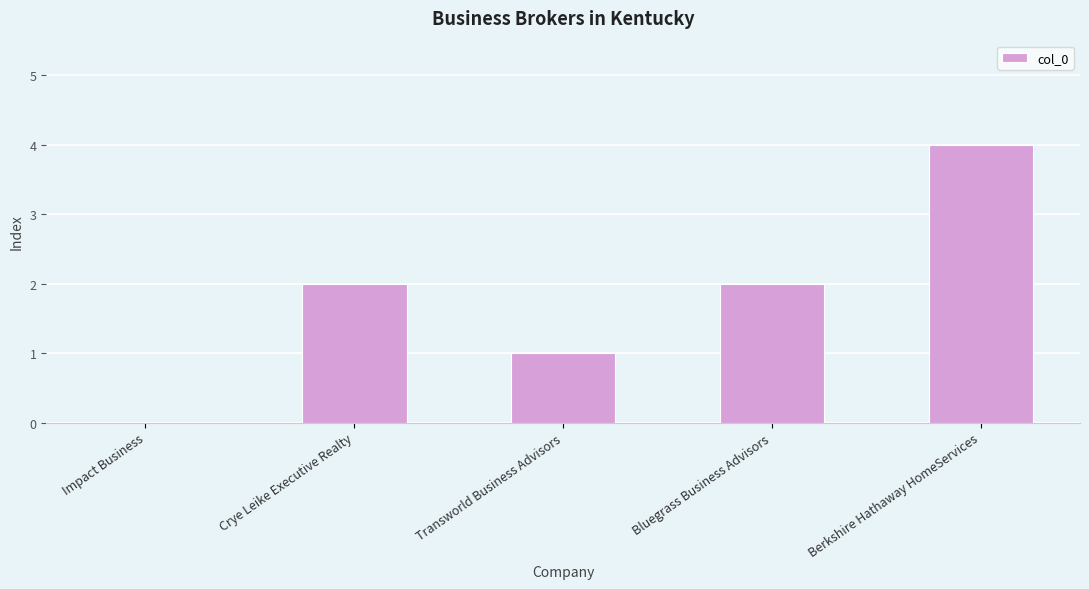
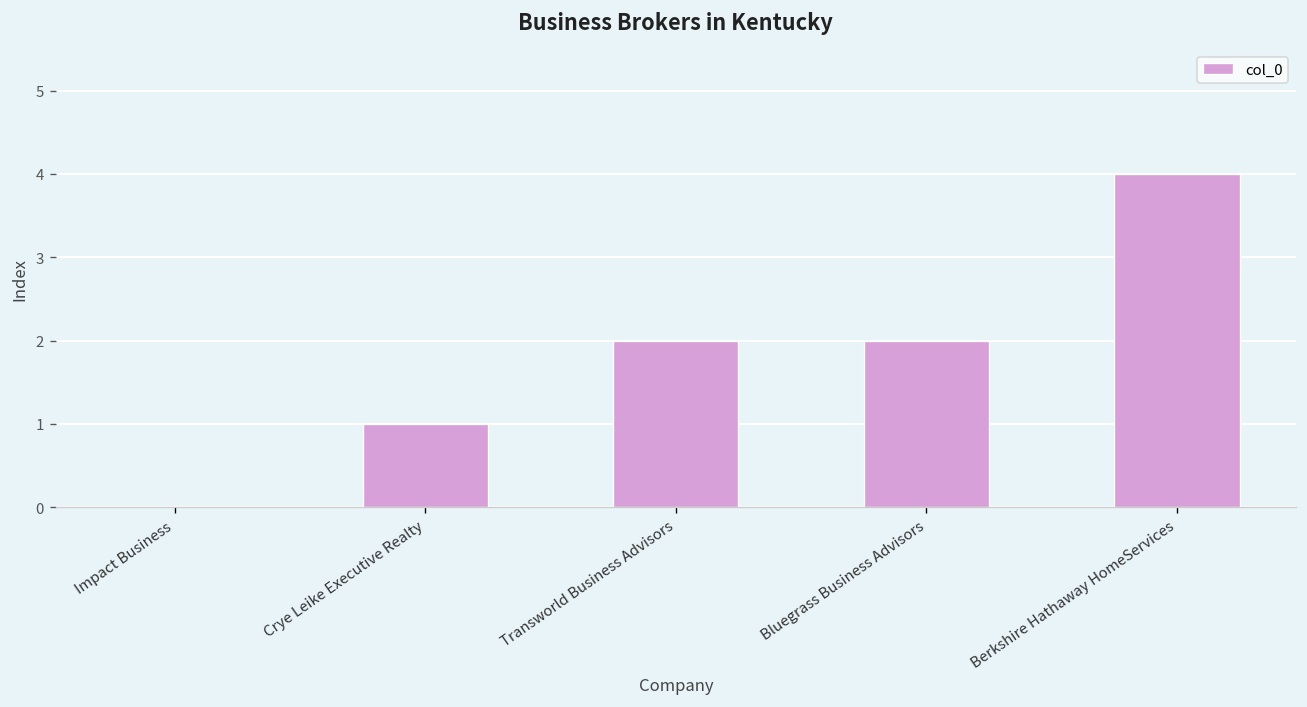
Crye Leike Executive Realty: 2 -> 1
Transworld Business Advisors: 1 -> 2
